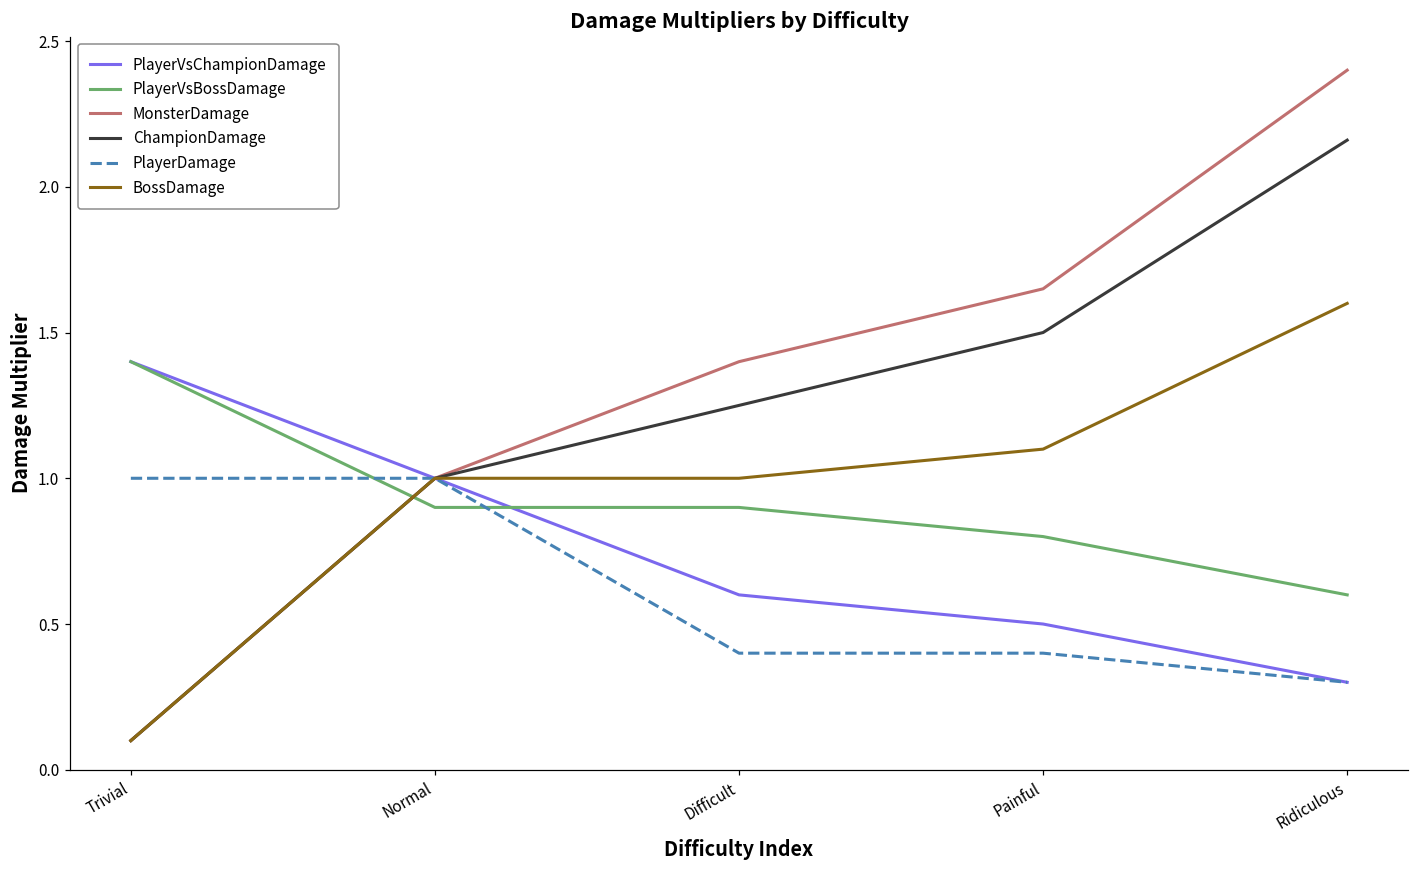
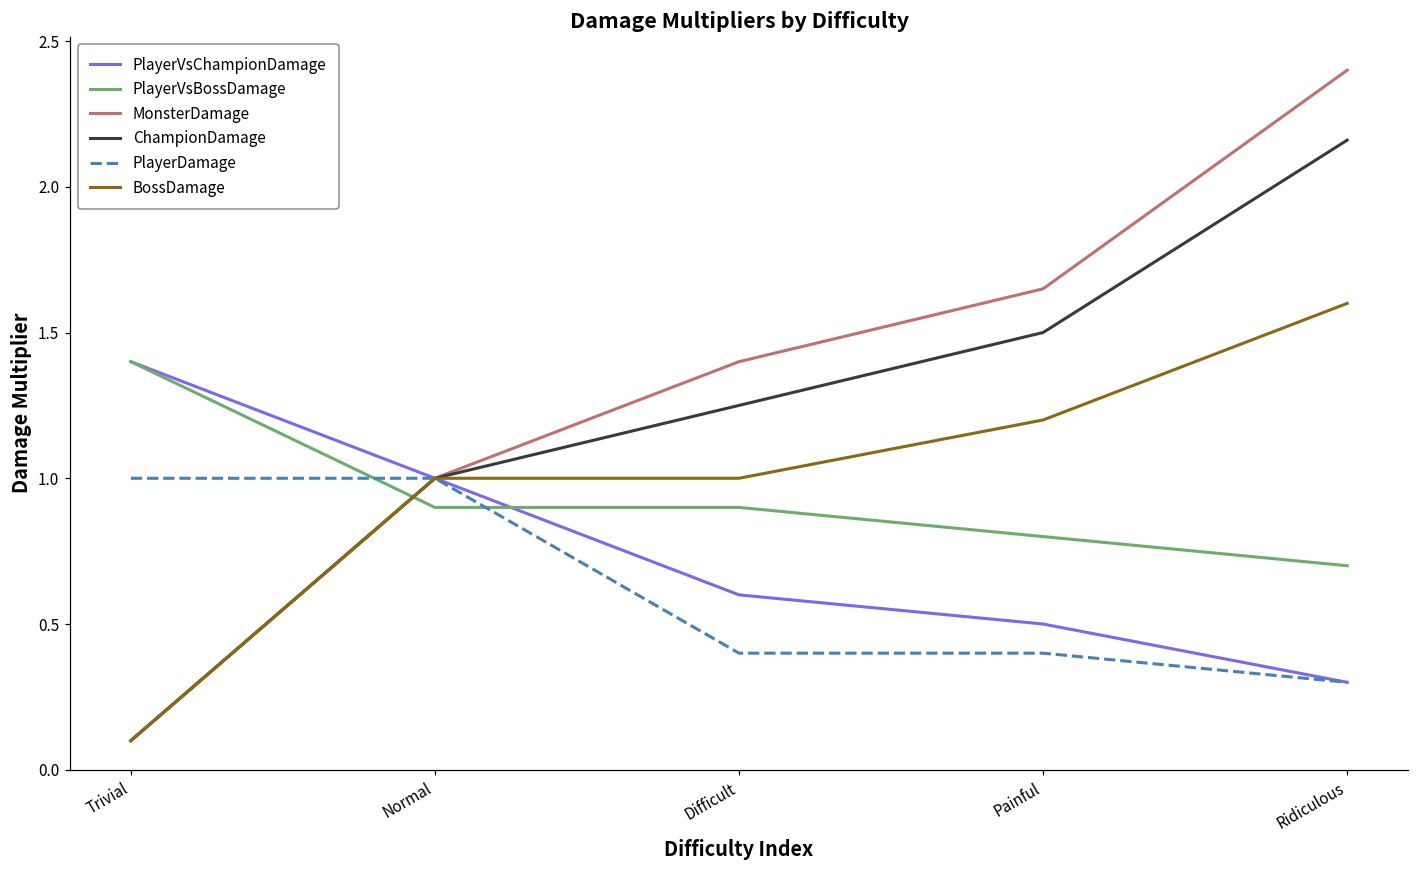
BossDamage, Painful: 1.1 -> 1.2
PlayerVsBossDamage, Ridiculous: 0.6 -> 0.7
